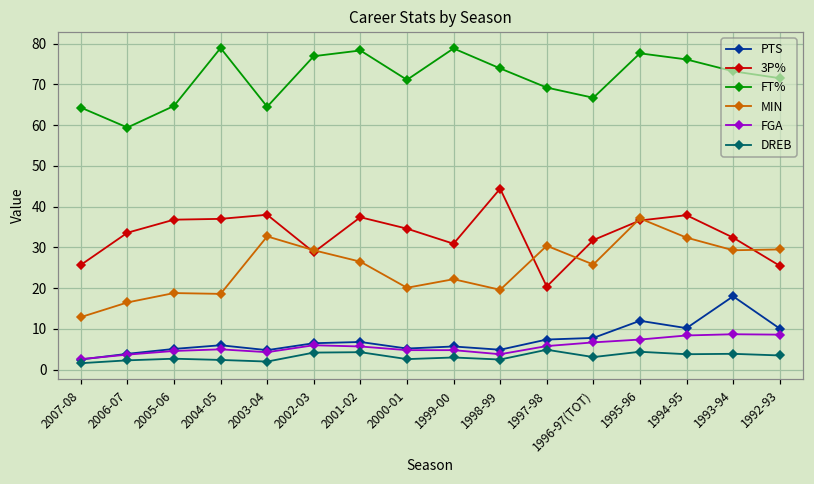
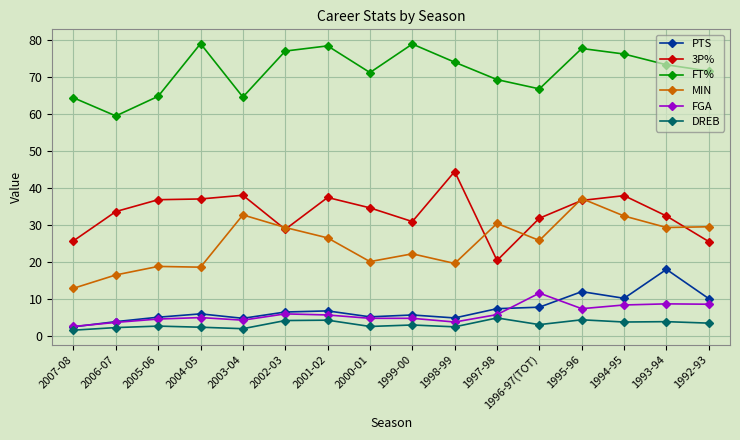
FGA, 1996-97(TOT): 7 -> 12
